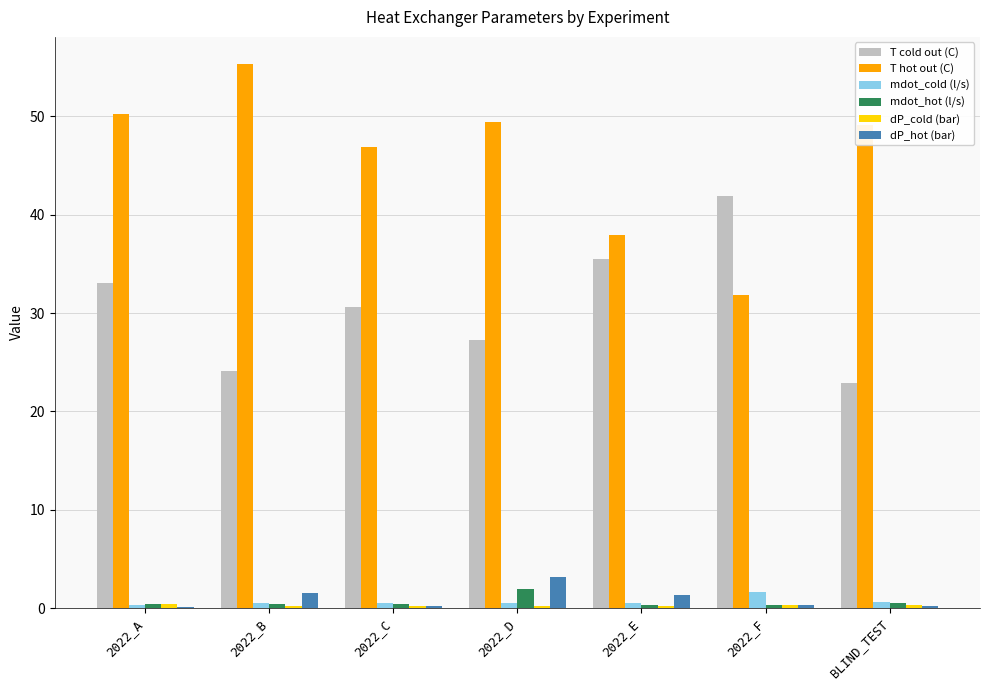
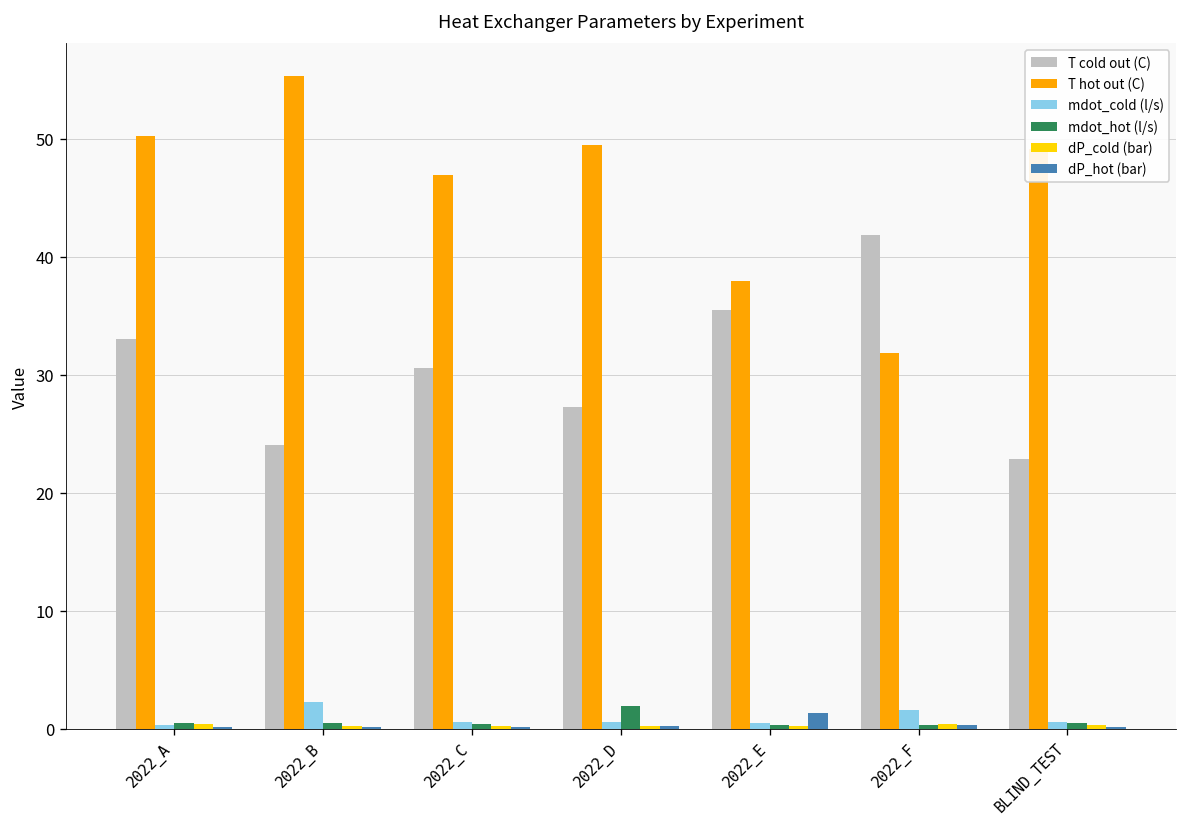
mdot_cold (l/s), 2022_B: 1 -> 2
dP_hot (bar), 2022_B: 2 -> 0
dP_hot (bar), 2022_D: 3 -> 0
